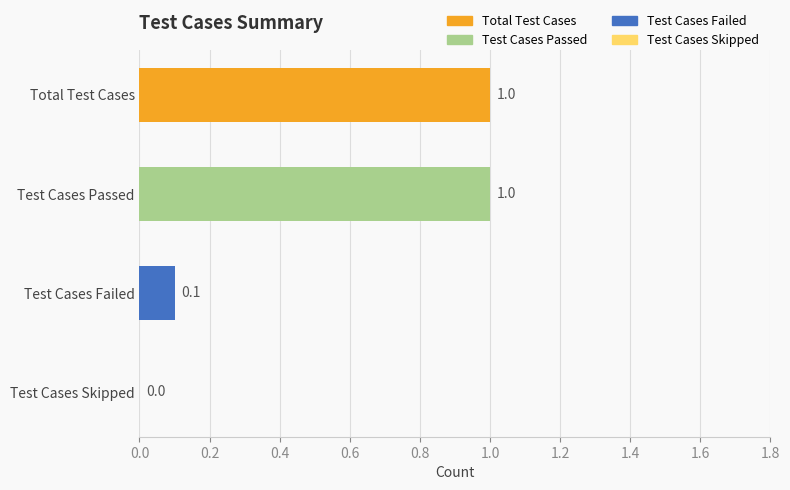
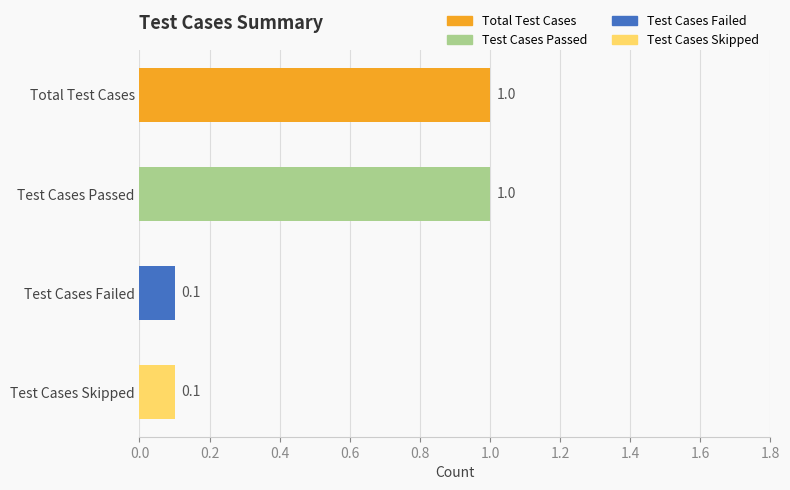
Test Cases Skipped: 0.0 -> 0.1
